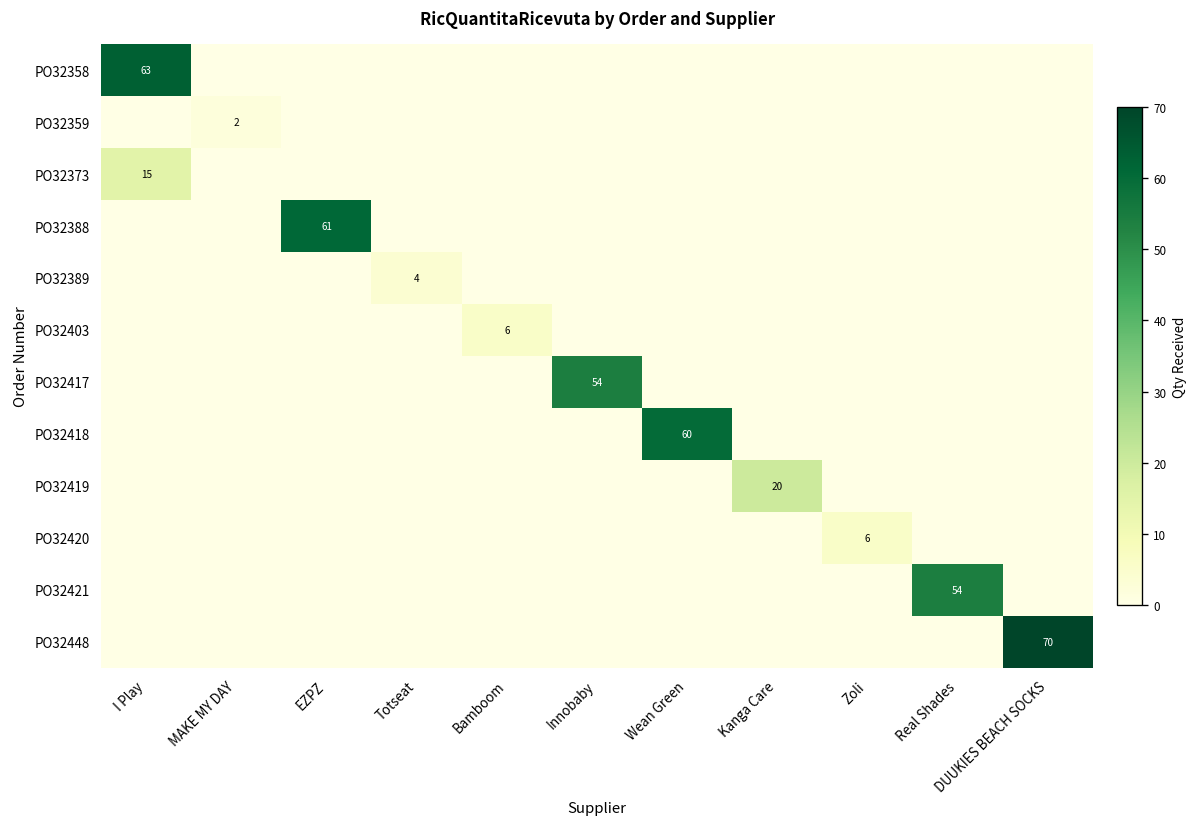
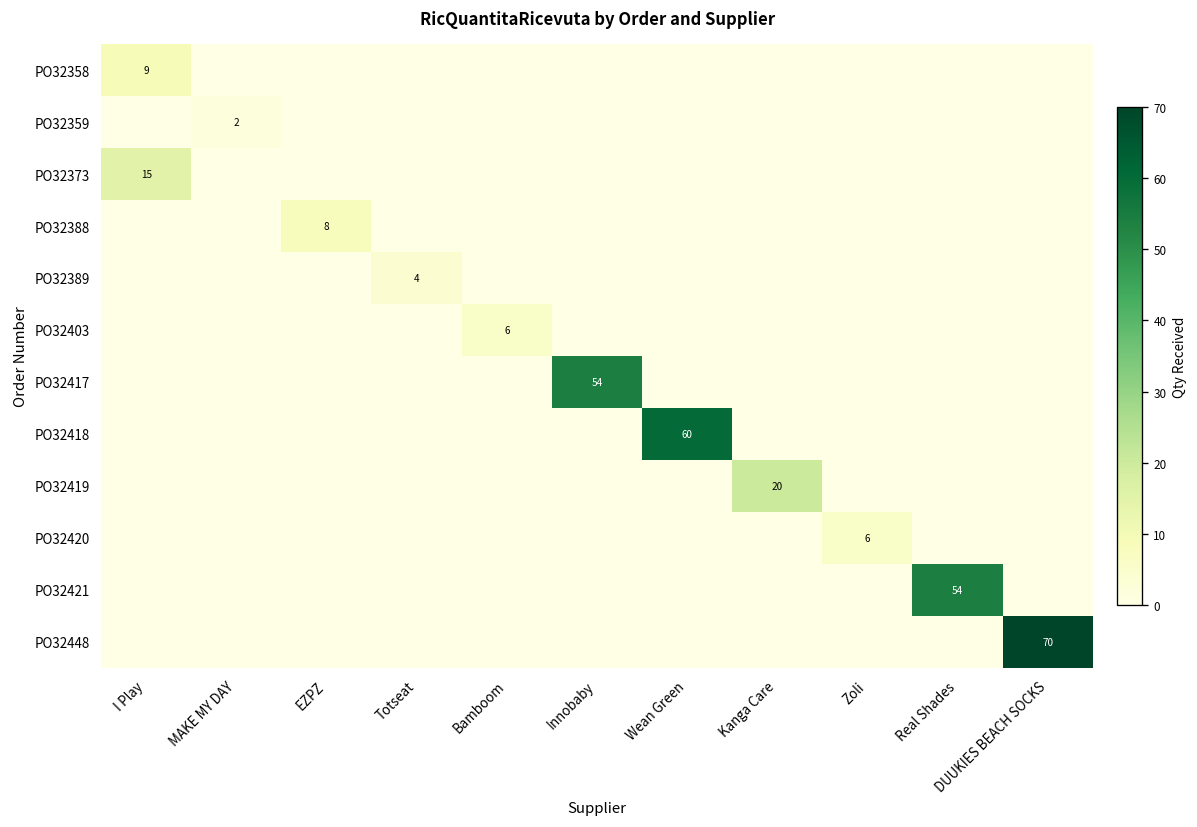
PO32358, I Play: 63 -> 9
PO32388, EZPZ: 61 -> 8
